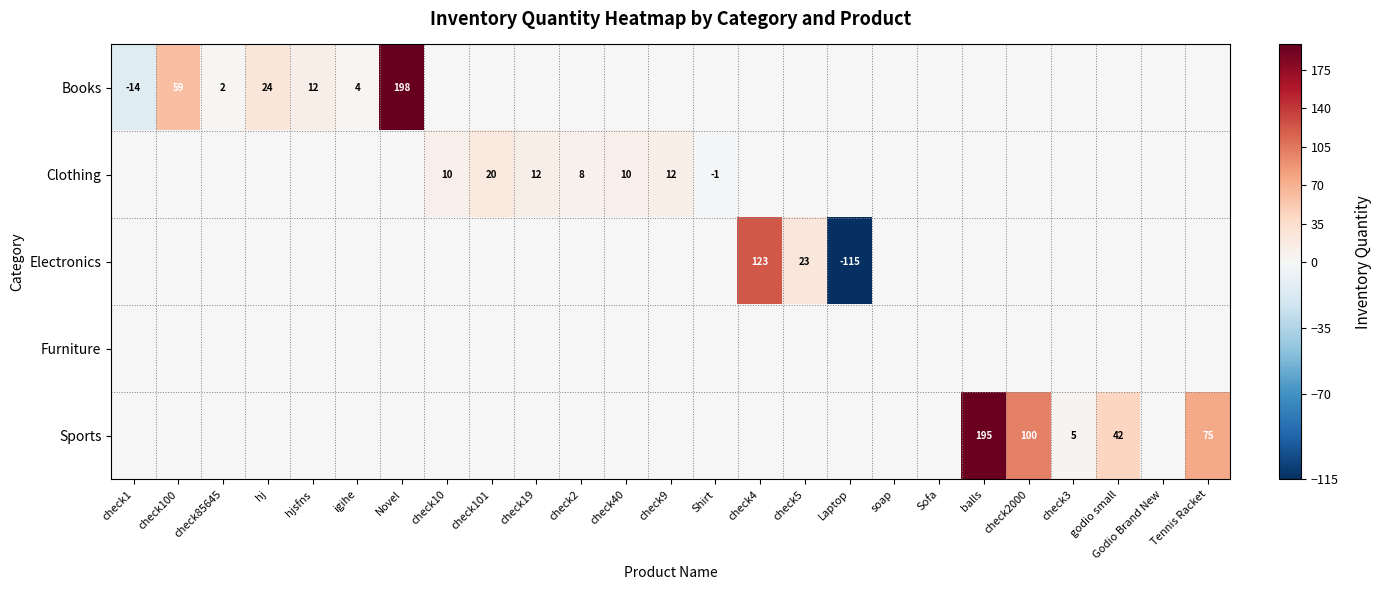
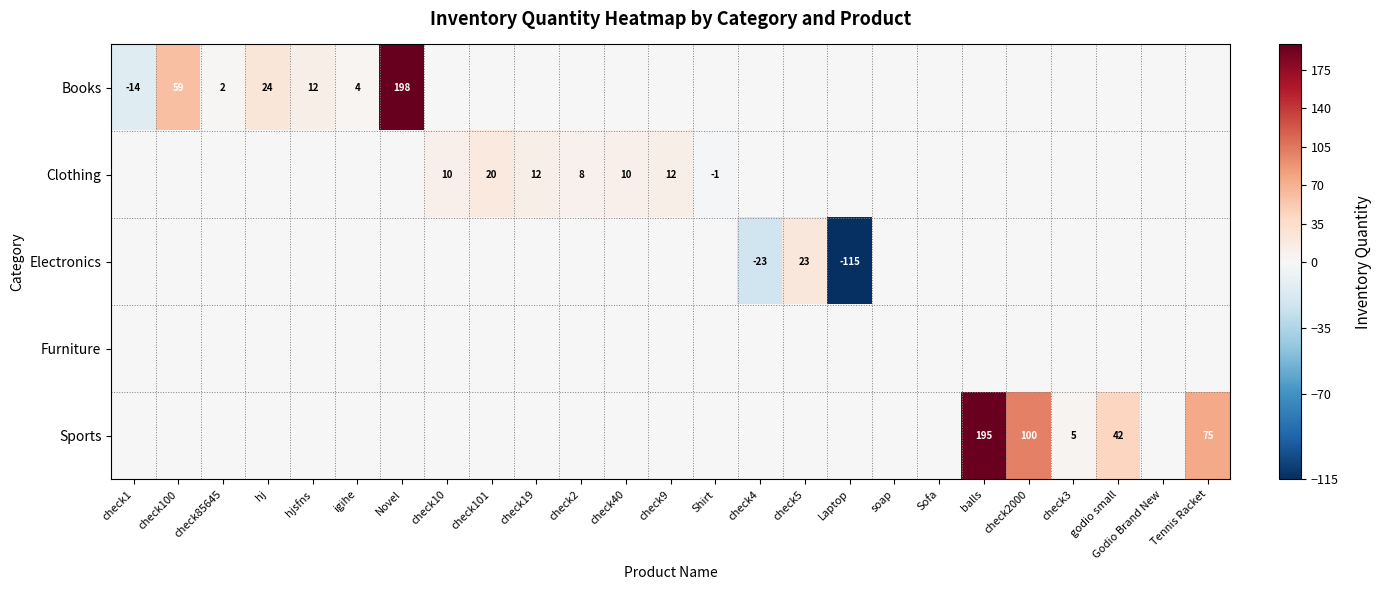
Electronics, check4: 123 -> -23
